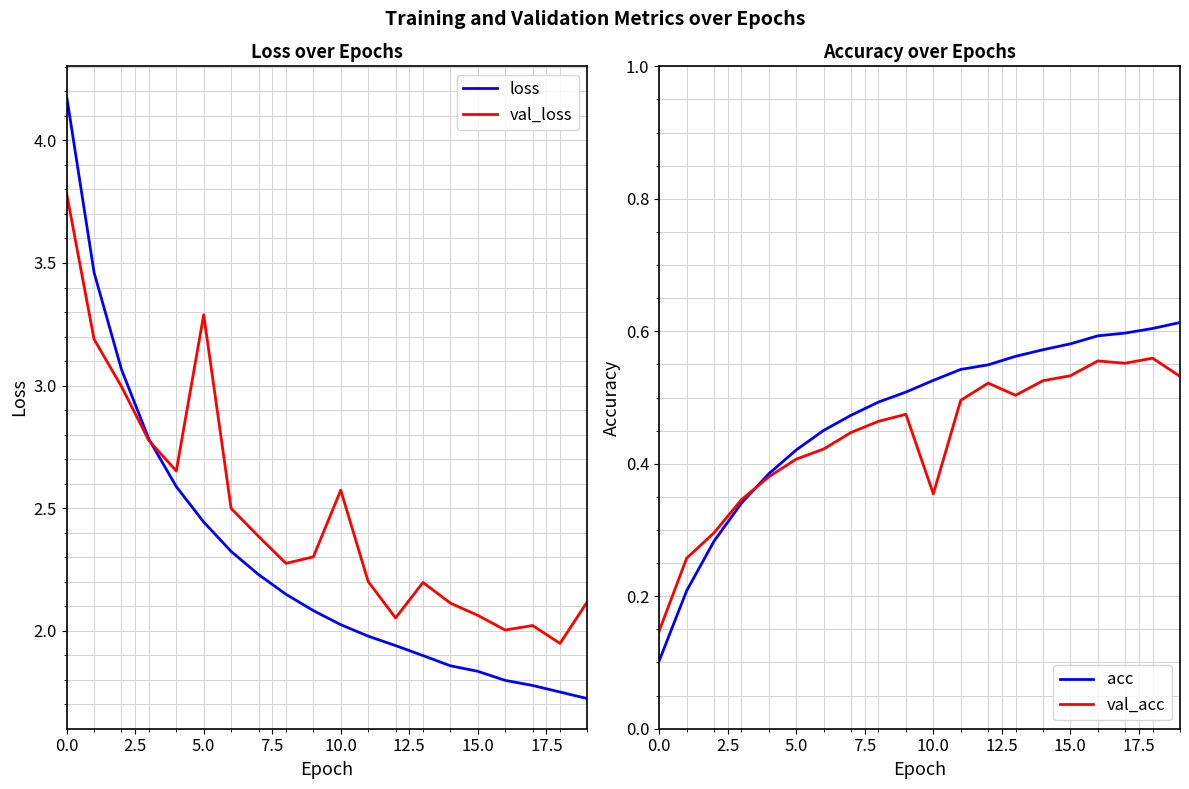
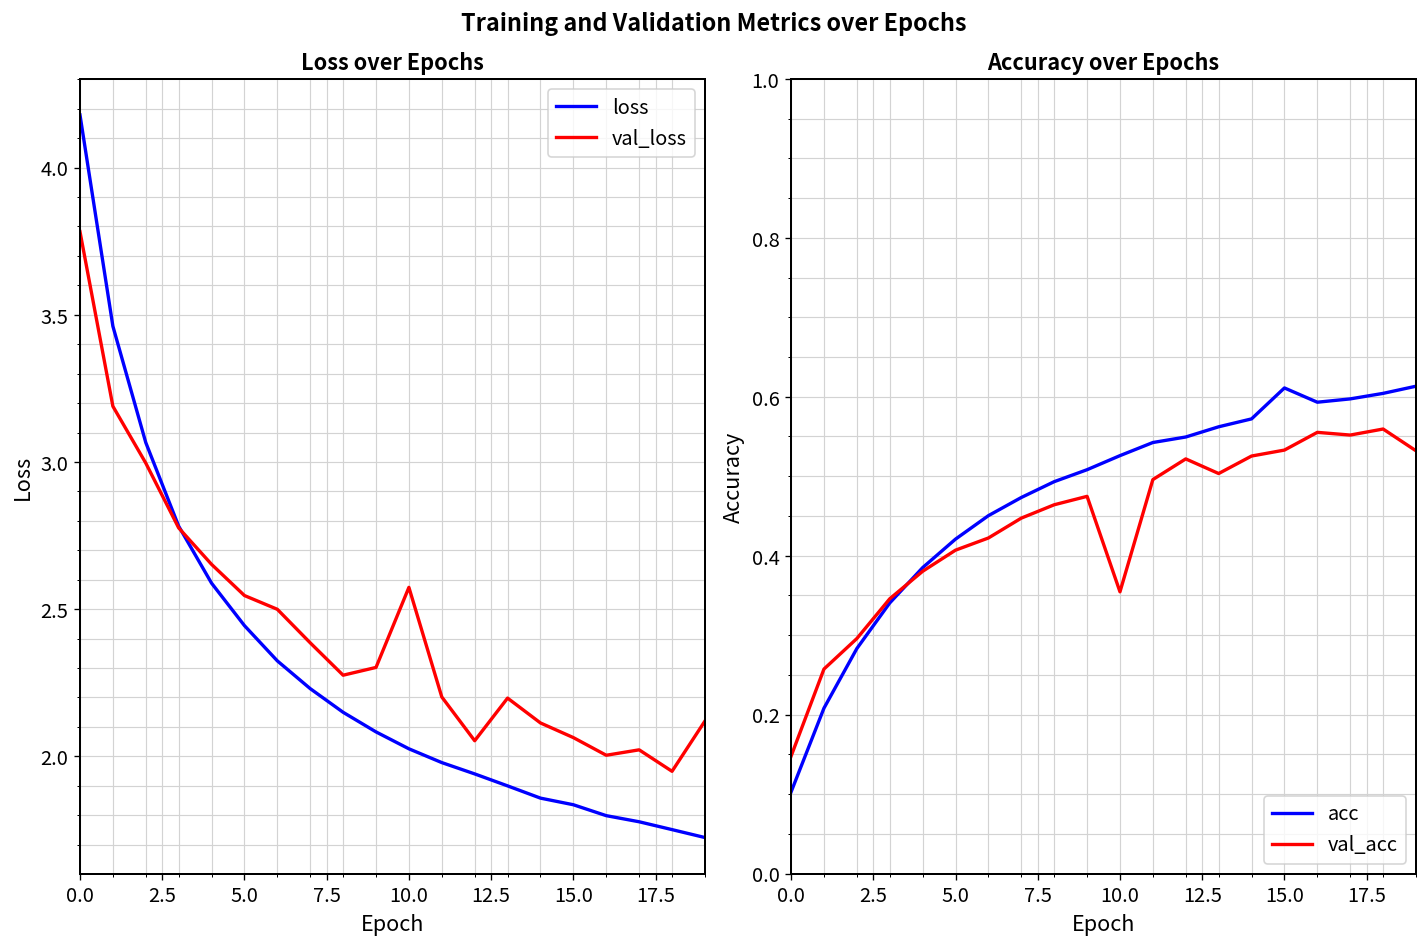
Loss over Epochs, val_loss, 5.0: 3.29 -> 2.55
Accuracy over Epochs, acc, 15.0: 0.58 -> 0.61
